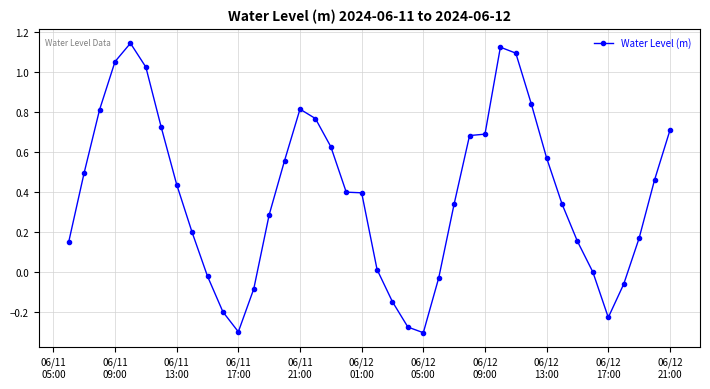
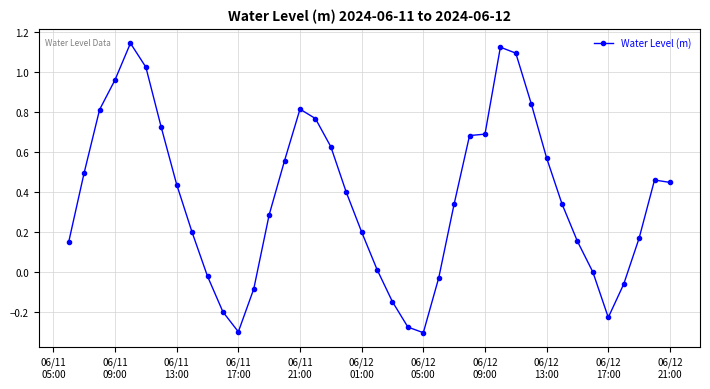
06/11 09:00: 1.05 -> 0.96
06/12 01:00: 0.40 -> 0.20
06/12 21:00: 0.71 -> 0.45
